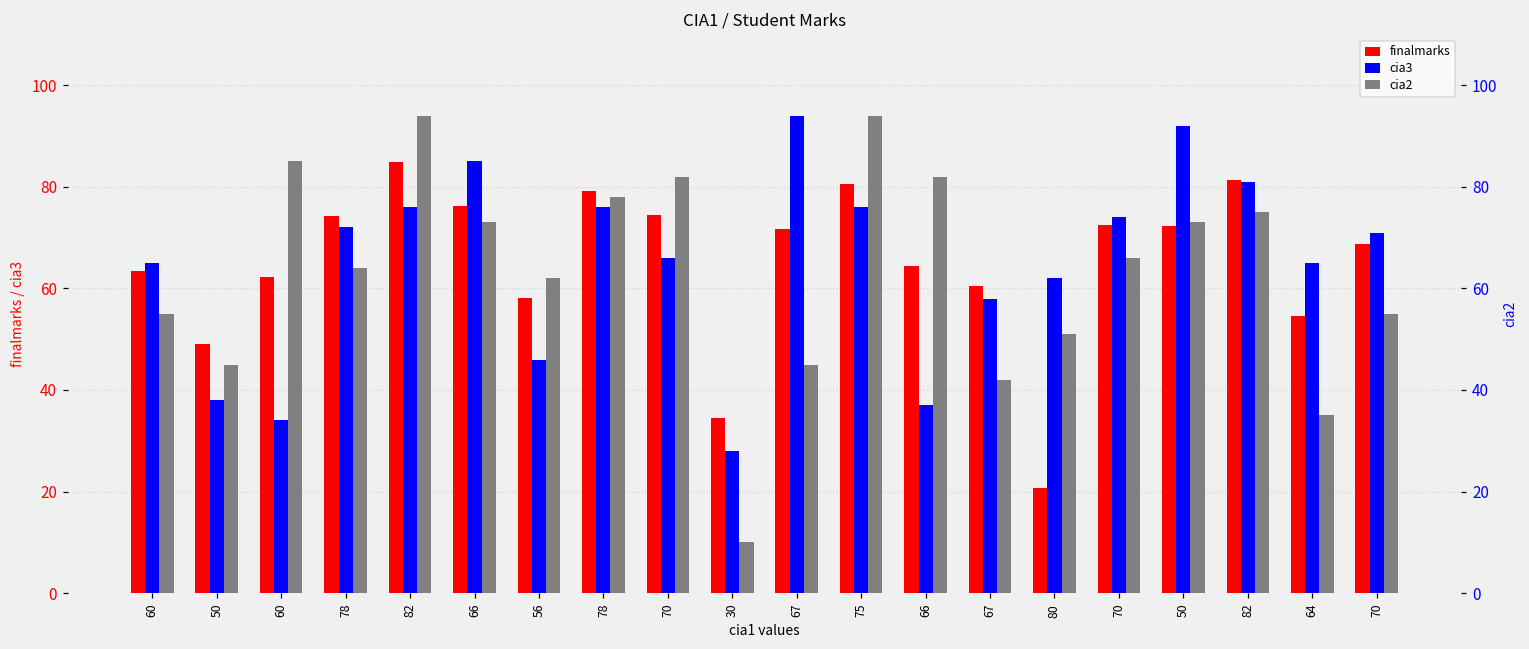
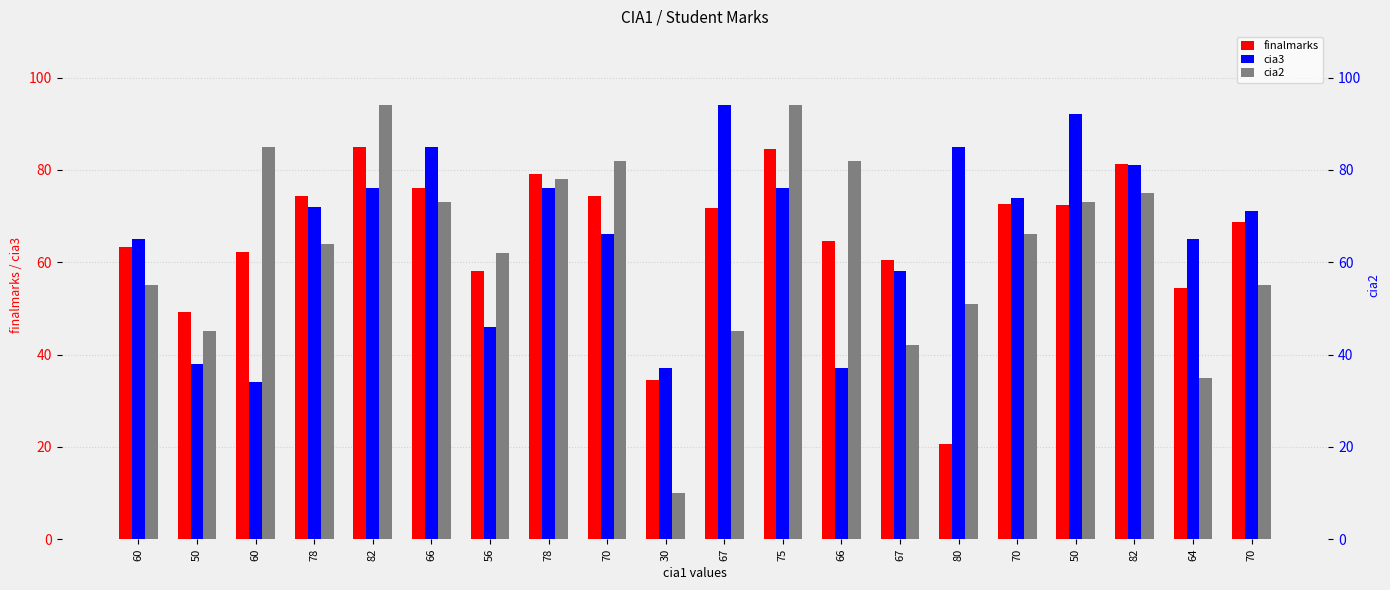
cia3, 30: 28 -> 37
finalmarks, 75: 81 -> 85
cia3, 80: 62 -> 85
